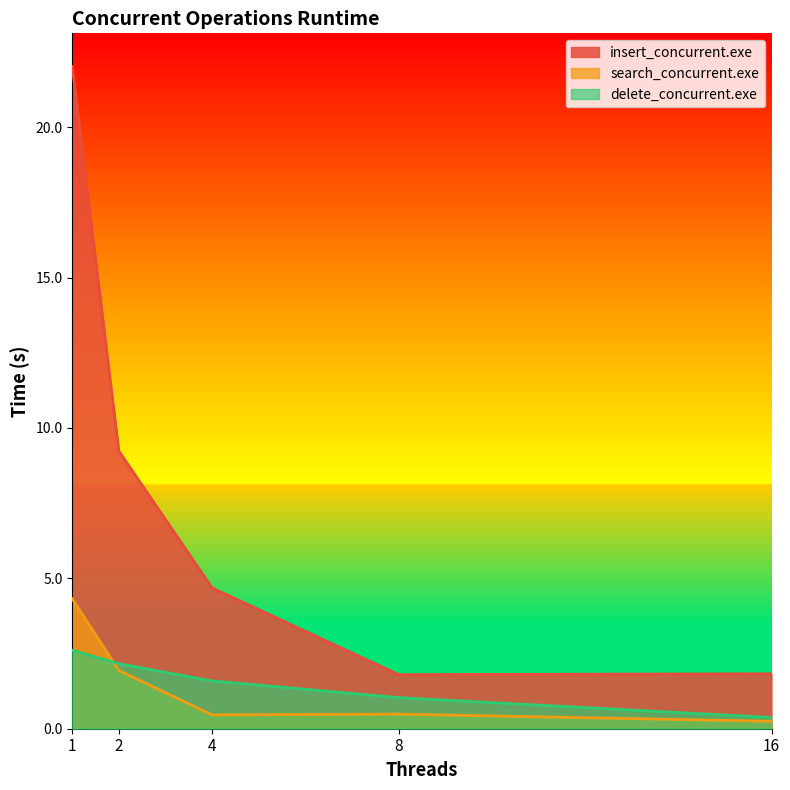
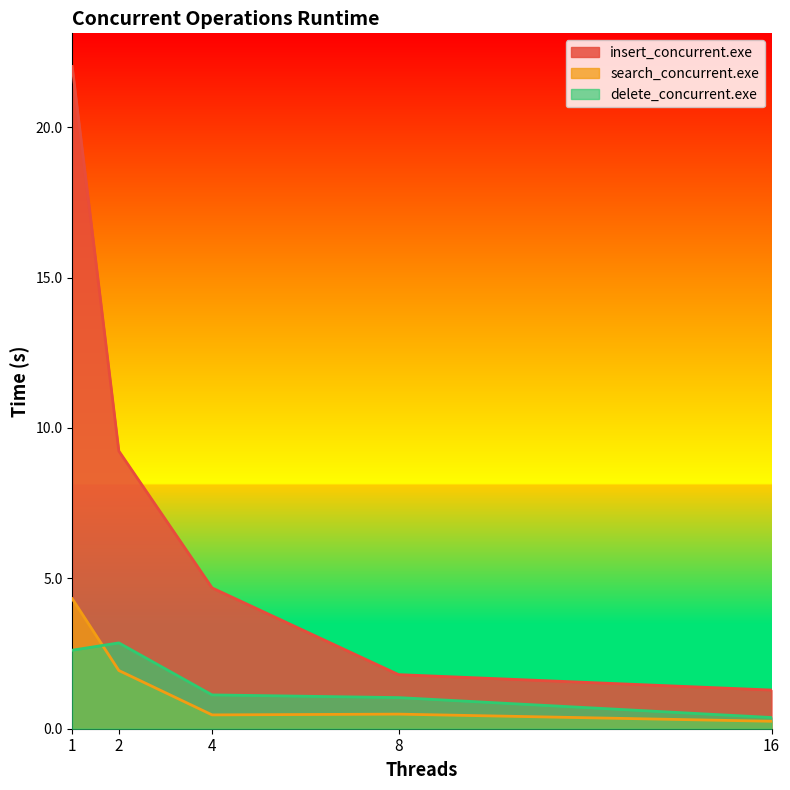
delete_concurrent.exe, 2: 2.2 -> 2.9
delete_concurrent.exe, 4: 1.6 -> 1.1
insert_concurrent.exe, 16: 1.8 -> 1.3
